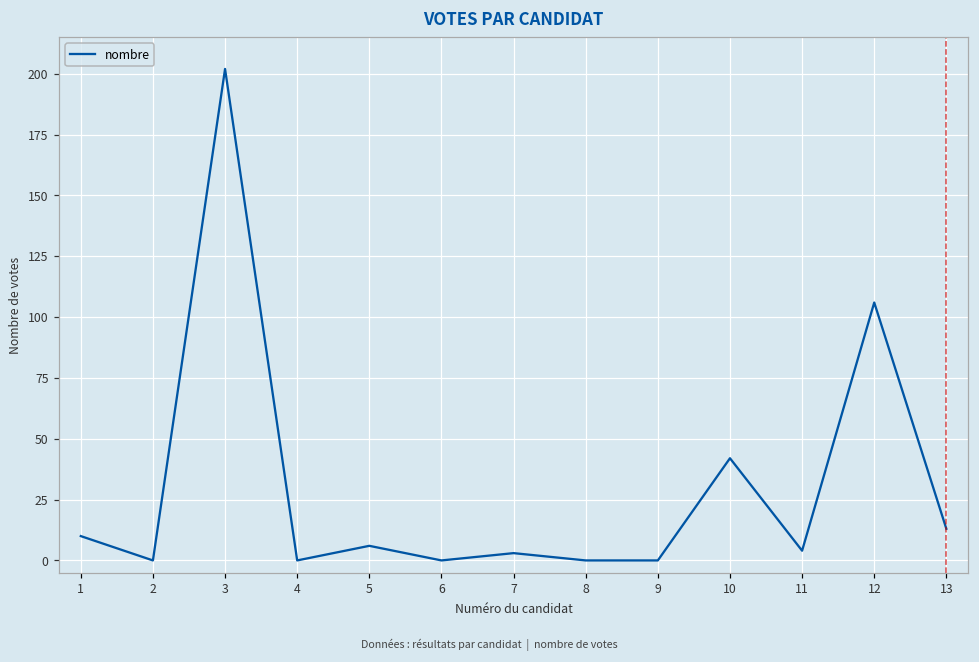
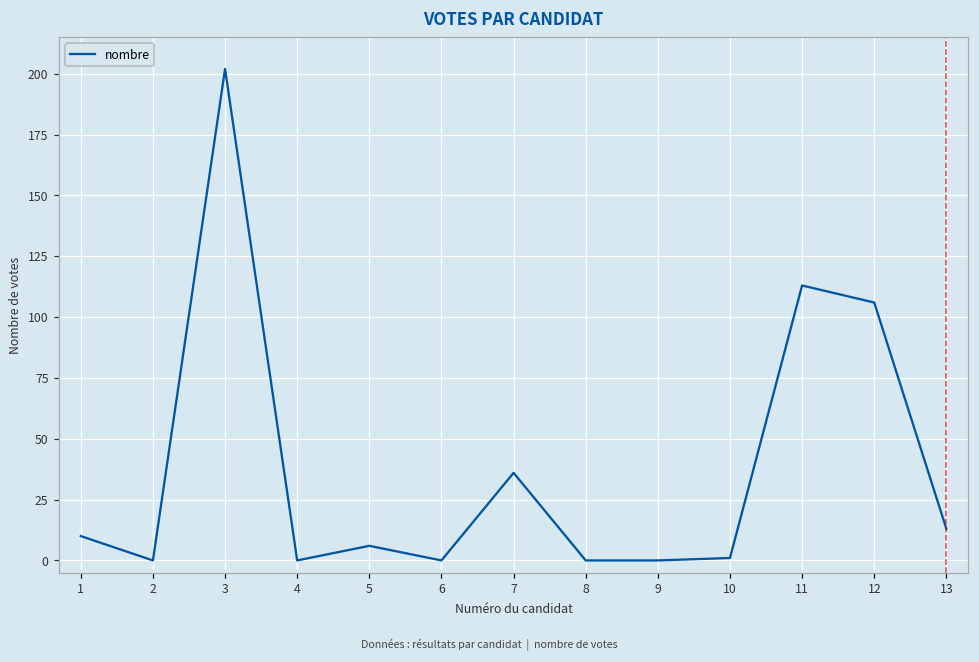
7: 3 -> 36
10: 42 -> 1
11: 4 -> 113
